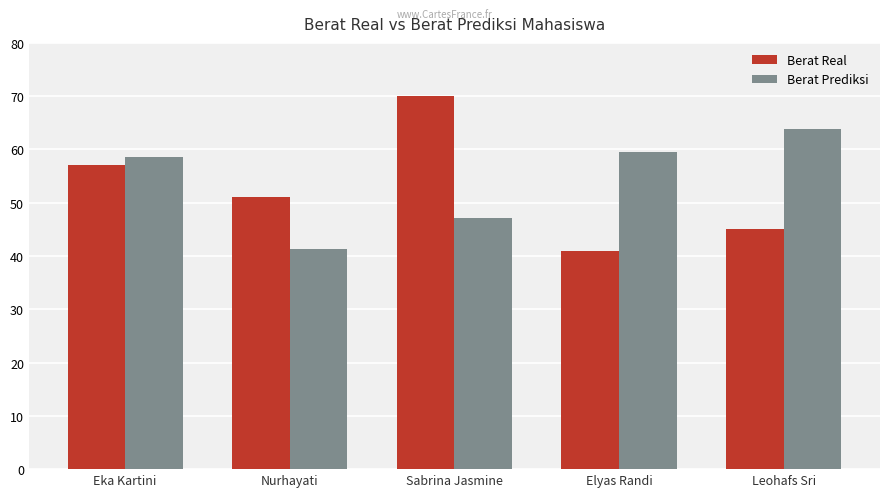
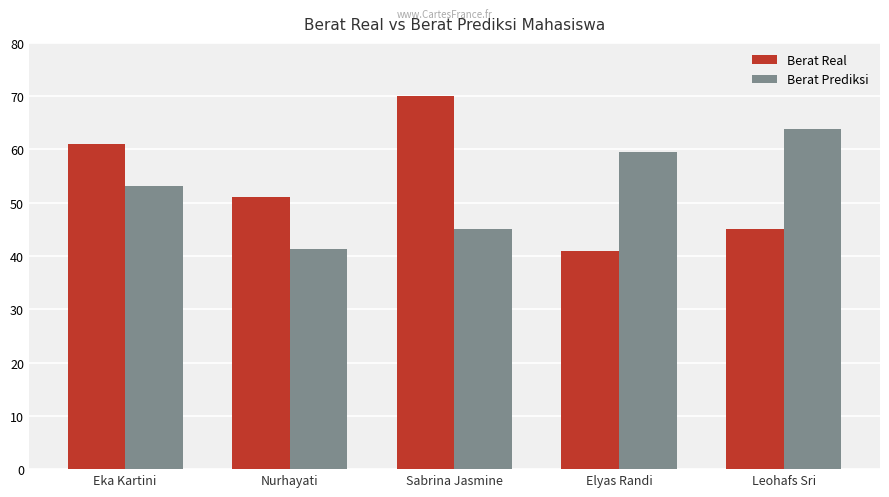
Berat Real, Eka Kartini: 57 -> 61
Berat Prediksi, Eka Kartini: 59 -> 53
Berat Prediksi, Sabrina Jasmine: 47 -> 45
